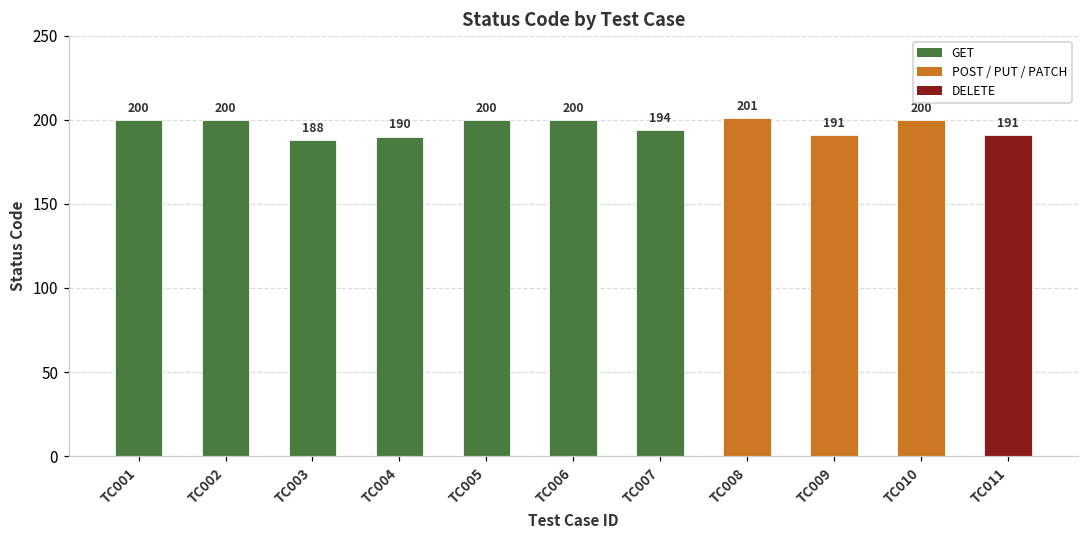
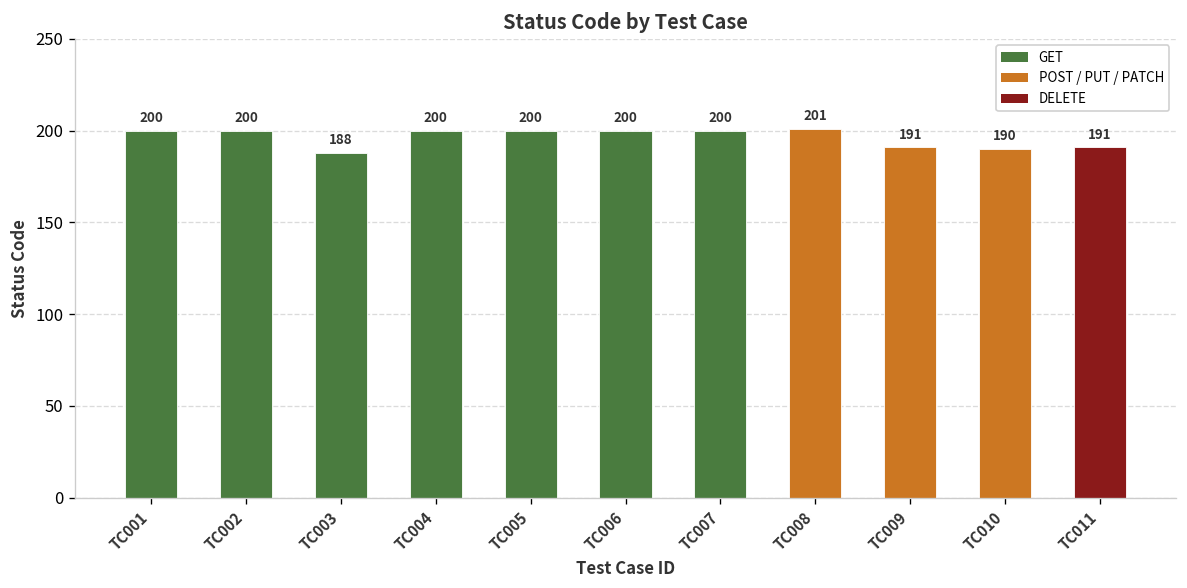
TC004: 190 -> 200
TC007: 194 -> 200
TC010: 200 -> 190
